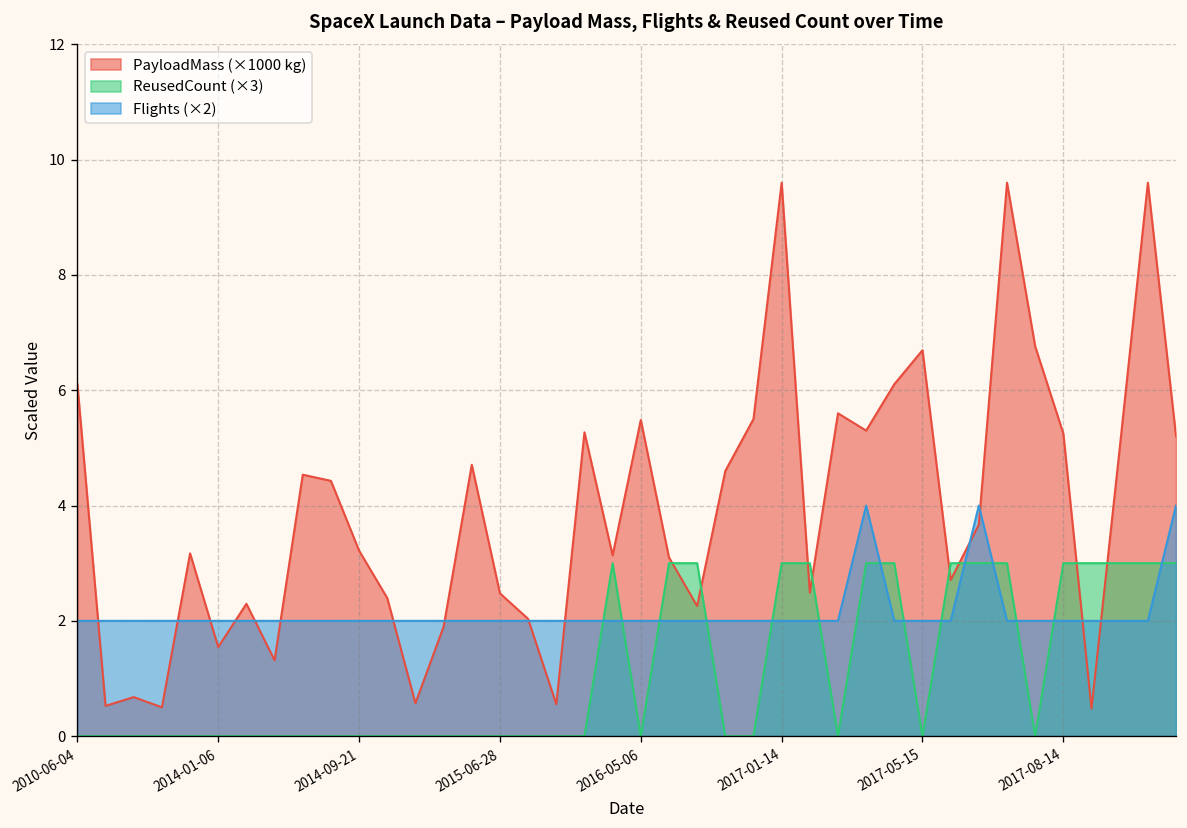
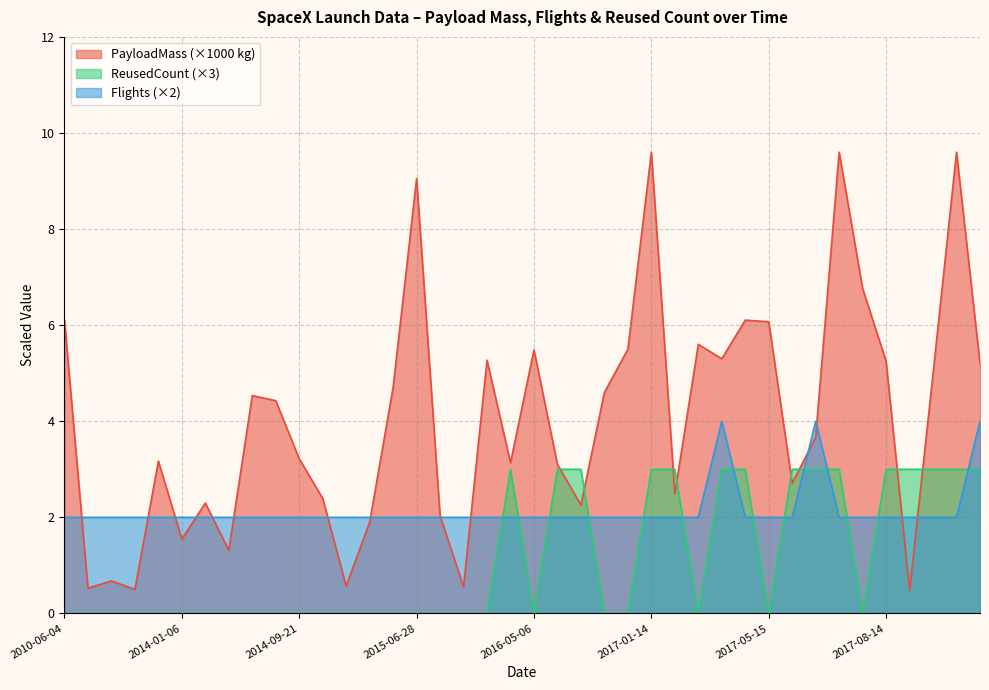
PayloadMass (×1000 kg), 2015-06-28: 2.5 -> 9.0
PayloadMass (×1000 kg), 2017-05-15: 6.7 -> 6.1
